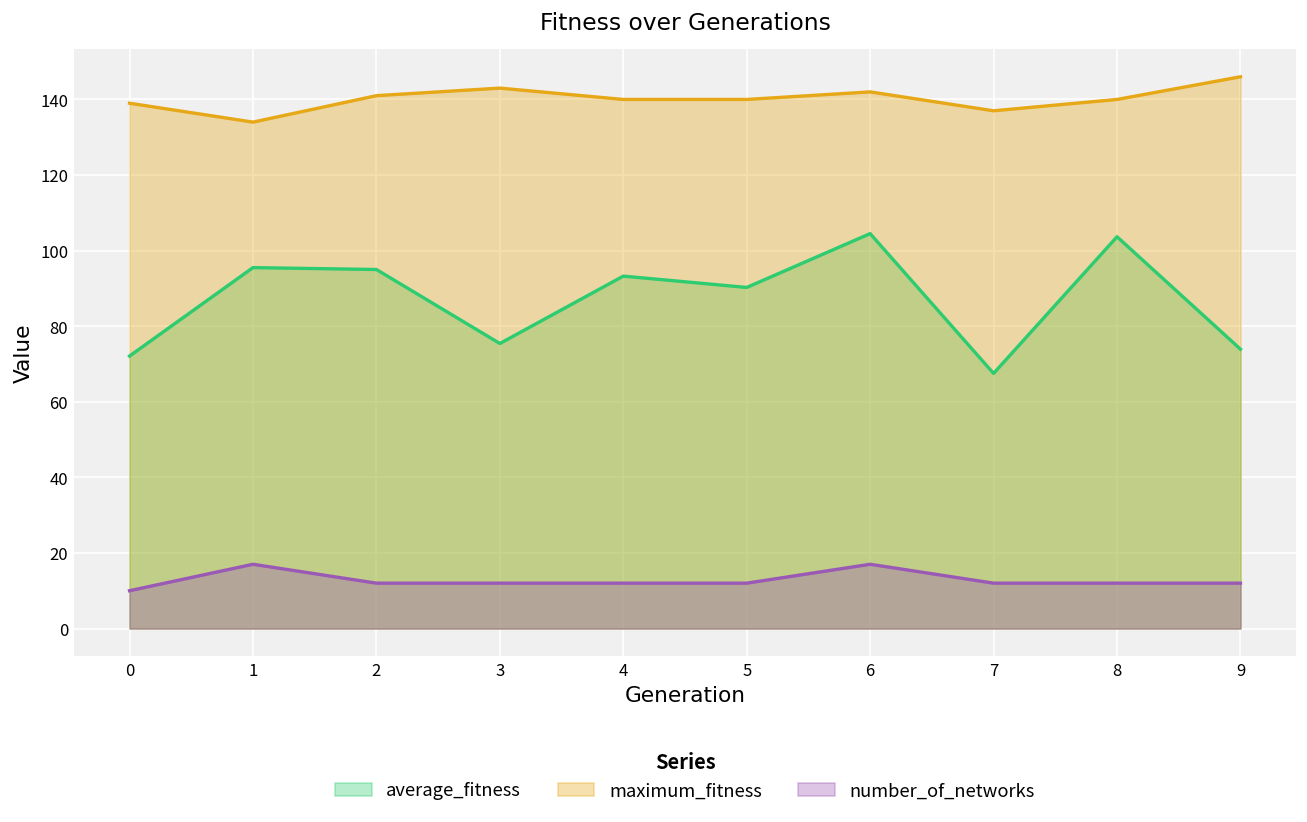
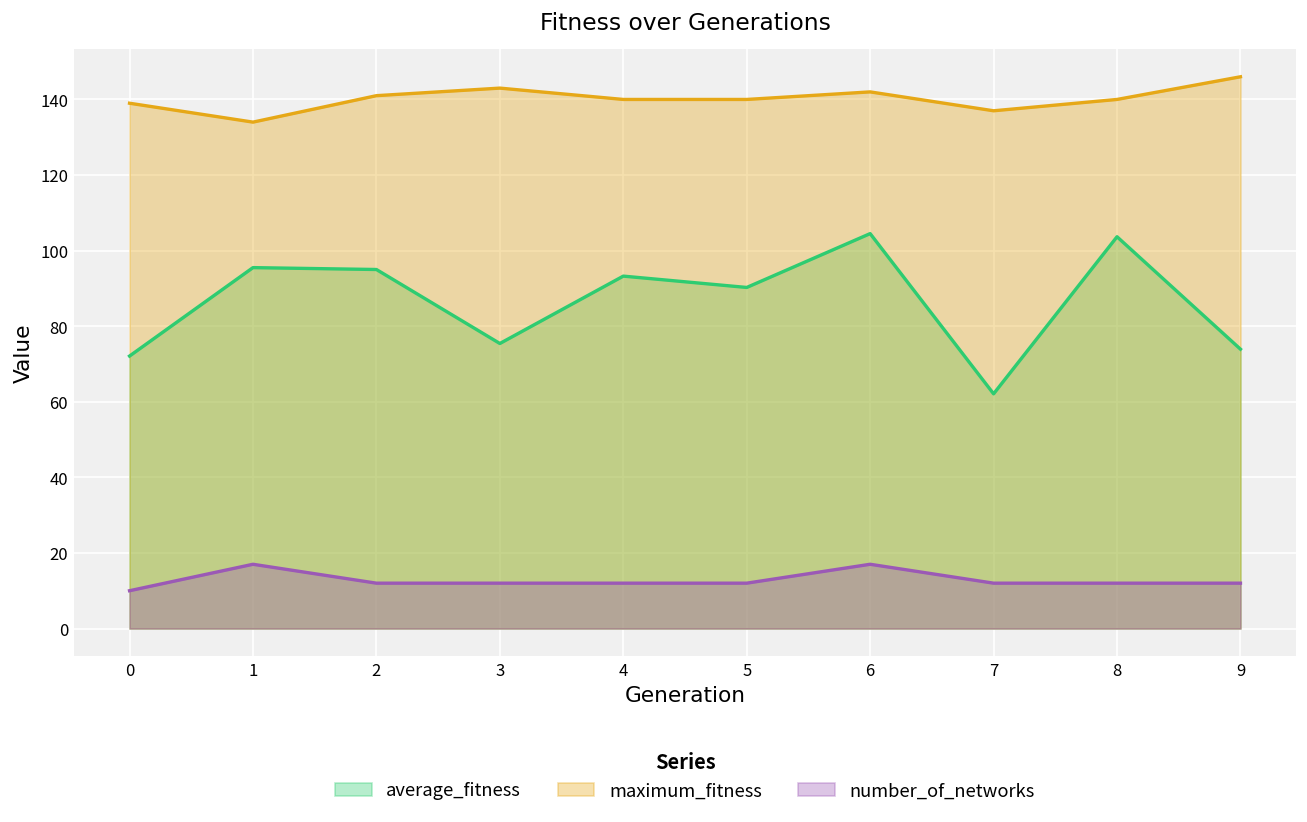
average_fitness, 7: 68 -> 62
